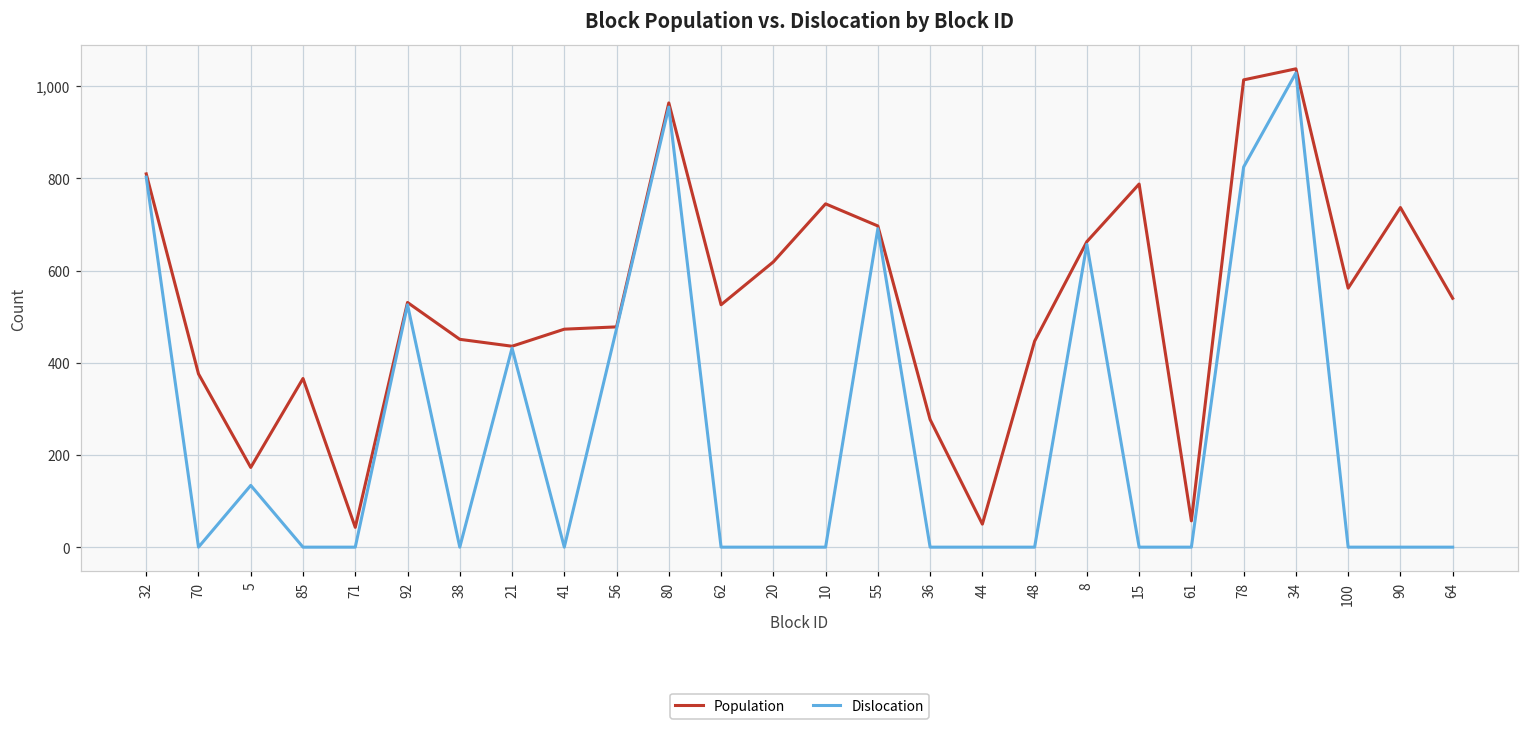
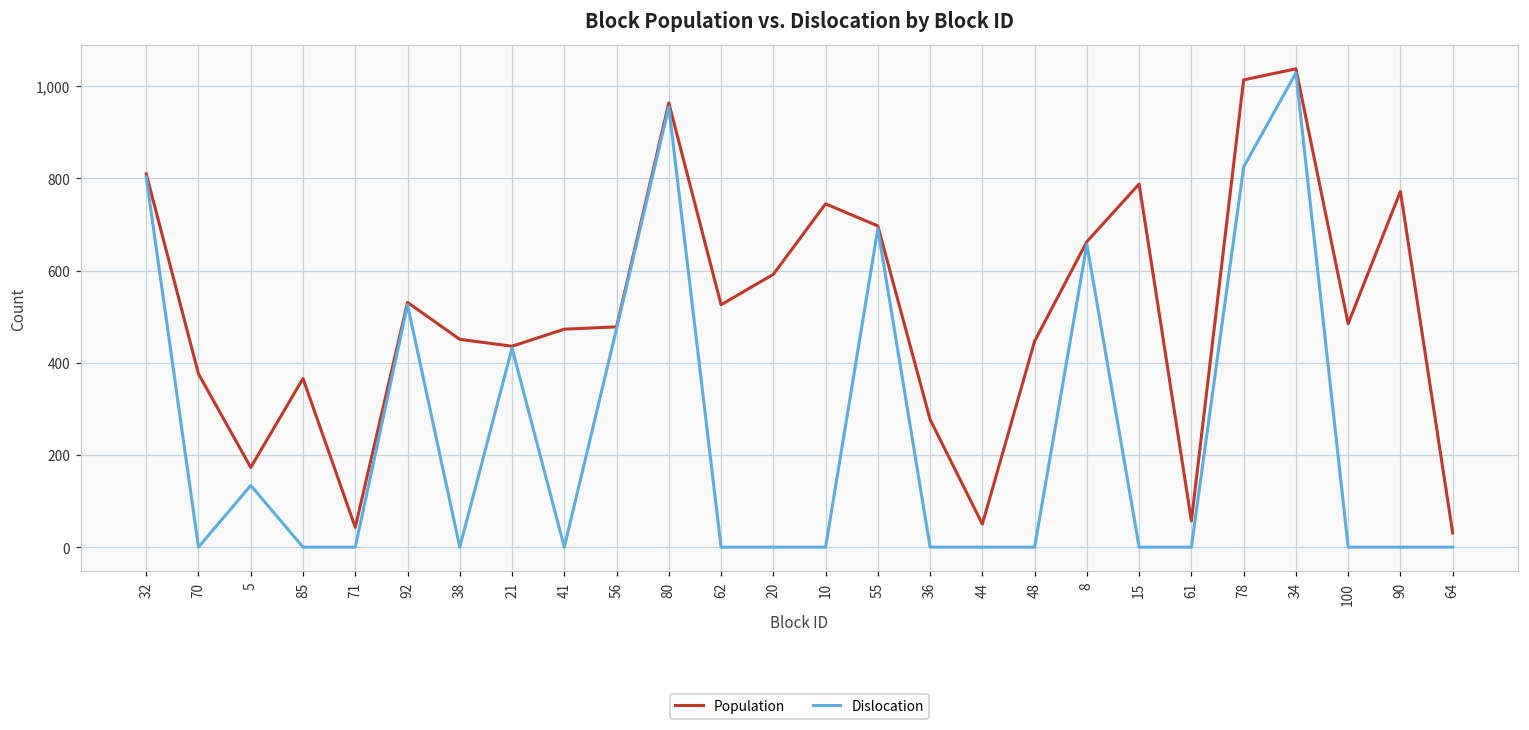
Population, 20: 620 -> 590
Population, 100: 560 -> 490
Population, 90: 740 -> 770
Population, 64: 540 -> 30
